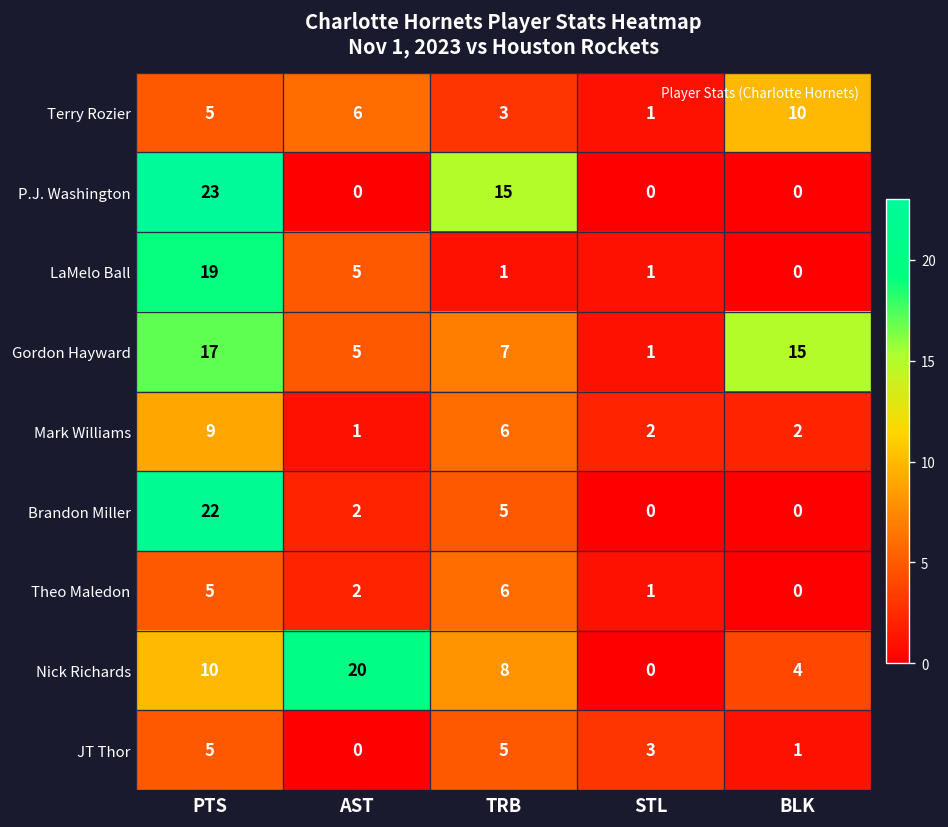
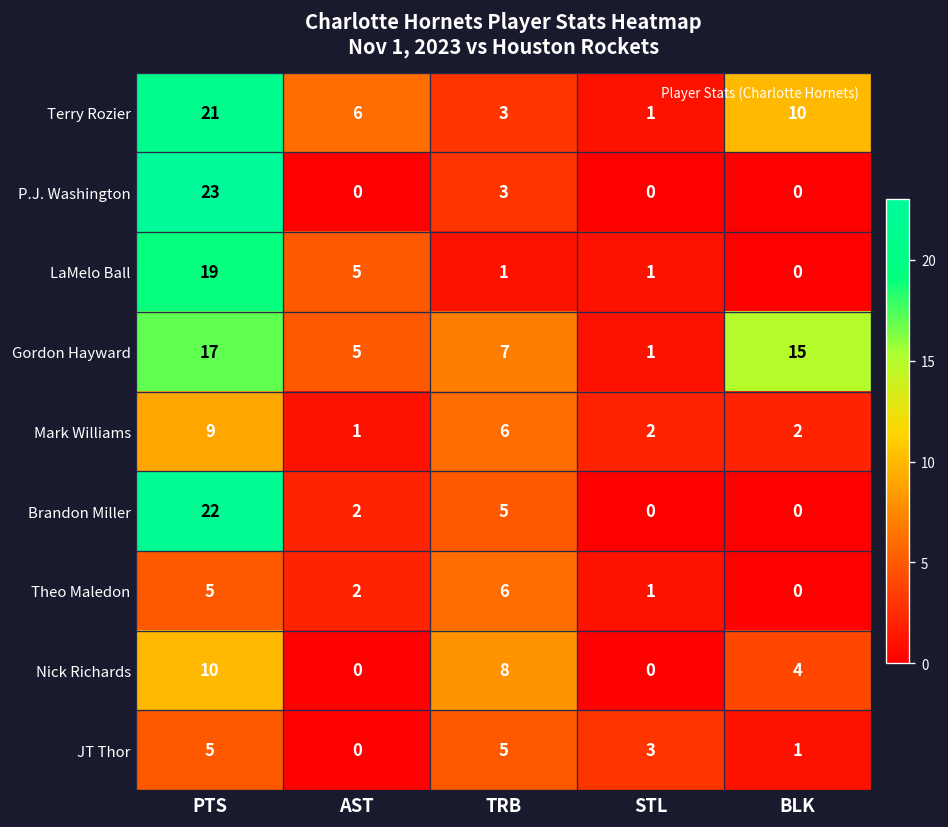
Terry Rozier, PTS: 5 -> 21
P.J. Washington, TRB: 15 -> 3
Nick Richards, AST: 20 -> 0
